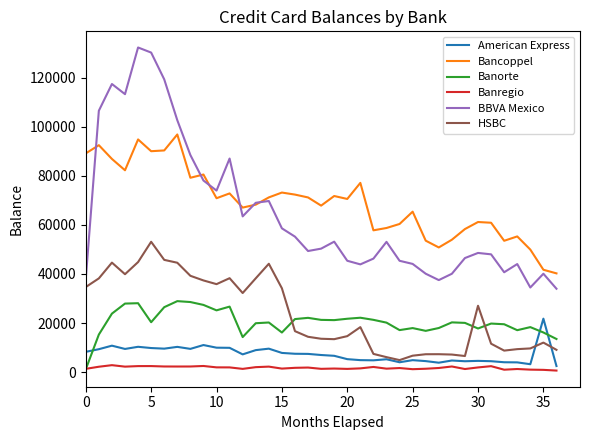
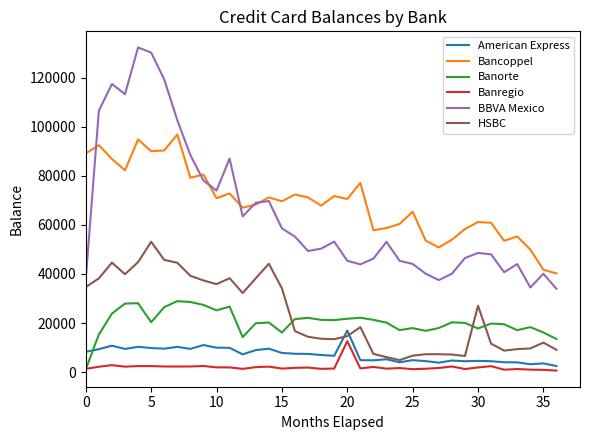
Bancoppel, 15: 73000 -> 70000
American Express, 20: 5000 -> 17000
Banregio, 20: 1000 -> 13000
American Express, 35: 22000 -> 4000
